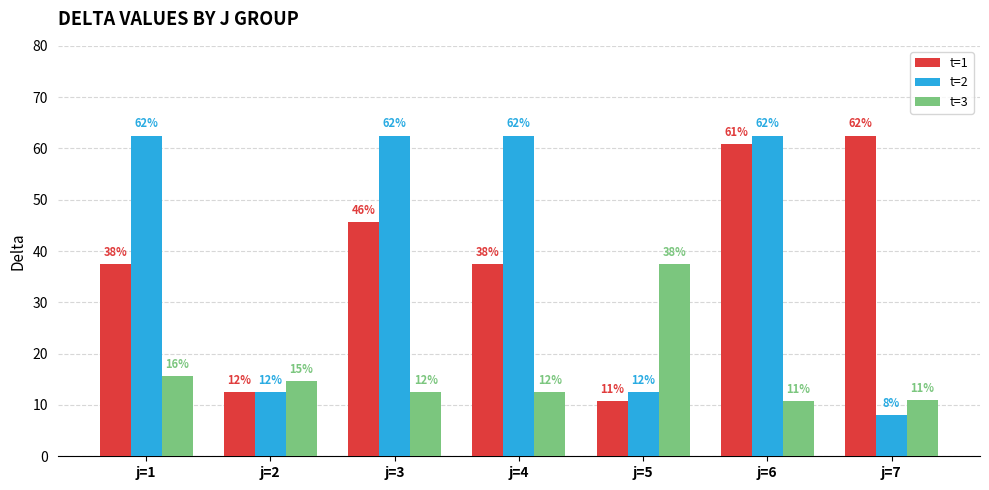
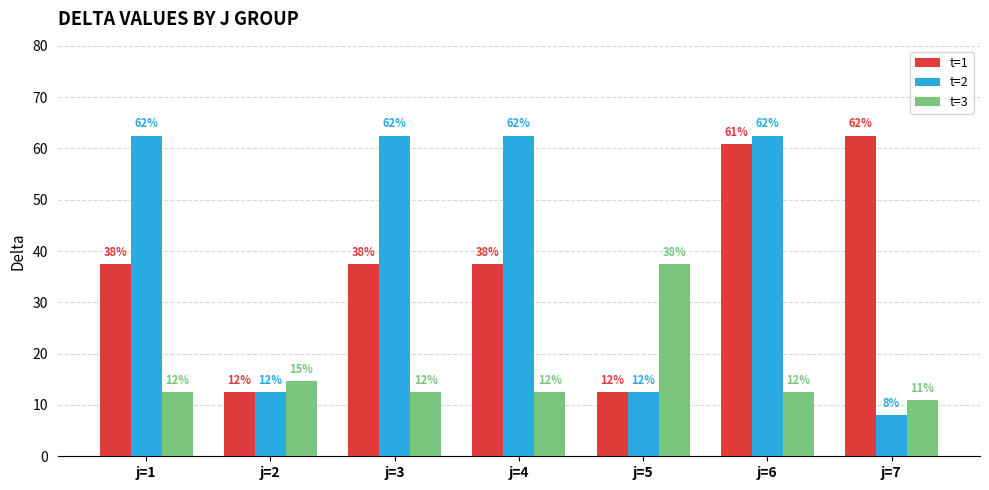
t=3, j=1: 16% -> 12%
t=1, j=3: 46% -> 38%
t=1, j=5: 11% -> 12%
t=3, j=6: 11% -> 12%
